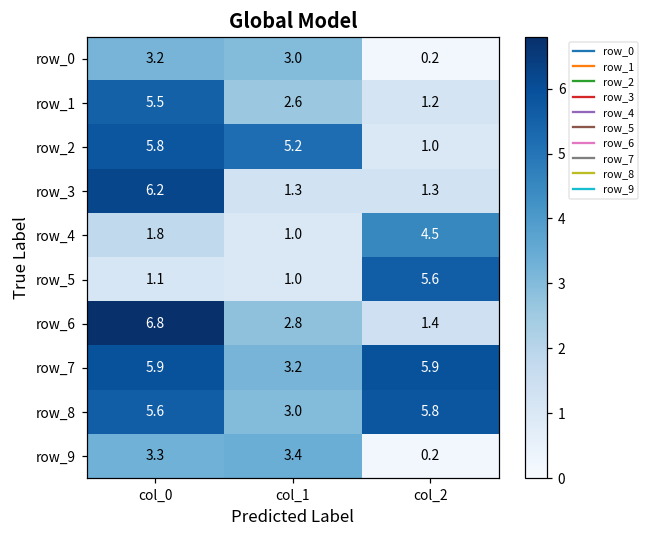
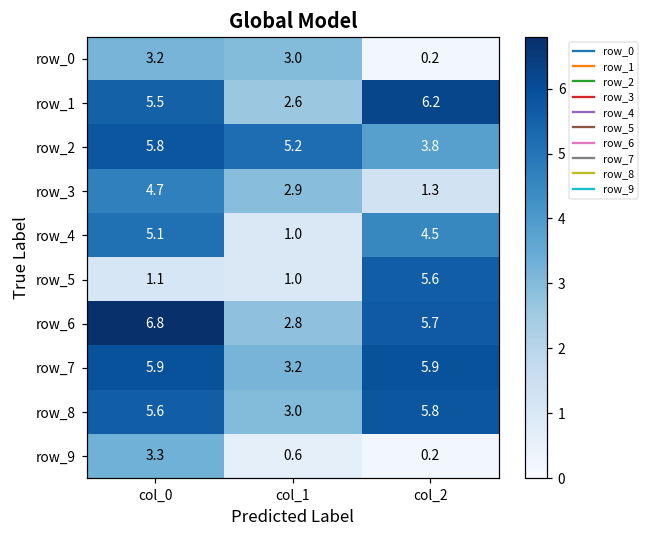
row_1, col_2: 1.2 -> 6.2
row_2, col_2: 1.0 -> 3.8
row_3, col_0: 6.2 -> 4.7
row_3, col_1: 1.3 -> 2.9
row_4, col_0: 1.8 -> 5.1
row_6, col_2: 1.4 -> 5.7
row_9, col_1: 3.4 -> 0.6
